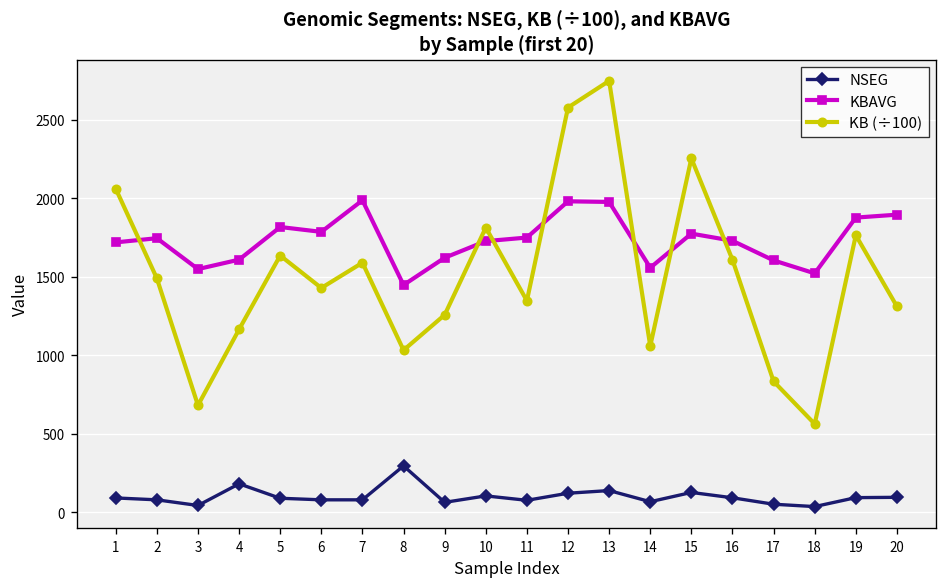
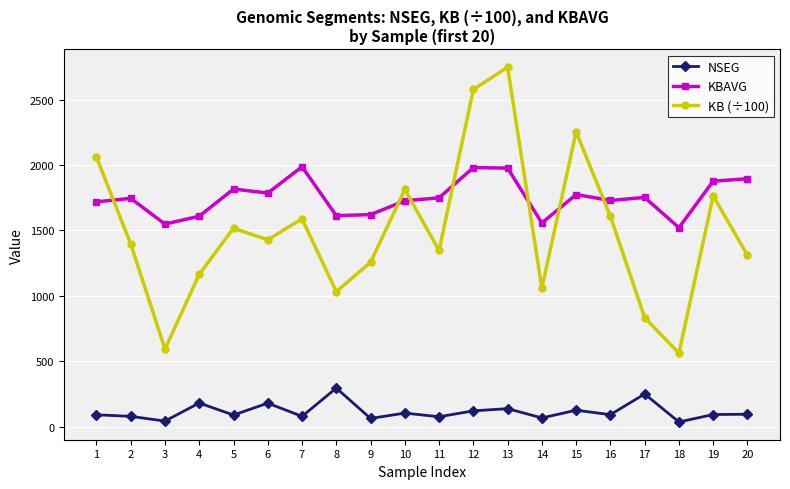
KB (÷100), 2: 1490 -> 1400
KB (÷100), 3: 680 -> 590
KB (÷100), 5: 1640 -> 1520
NSEG, 6: 80 -> 180
KBAVG, 8: 1450 -> 1610
NSEG, 17: 50 -> 250
KBAVG, 17: 1600 -> 1750
